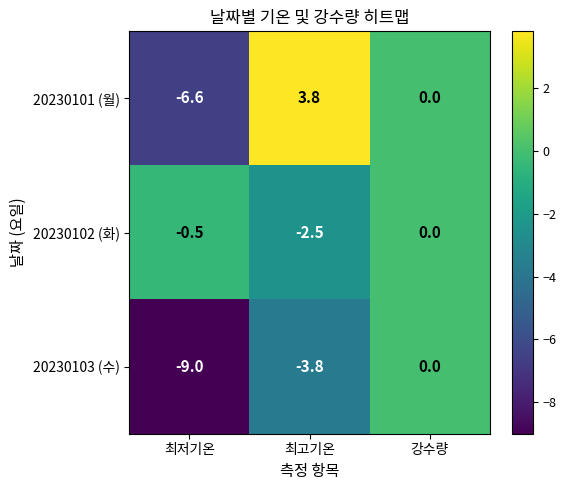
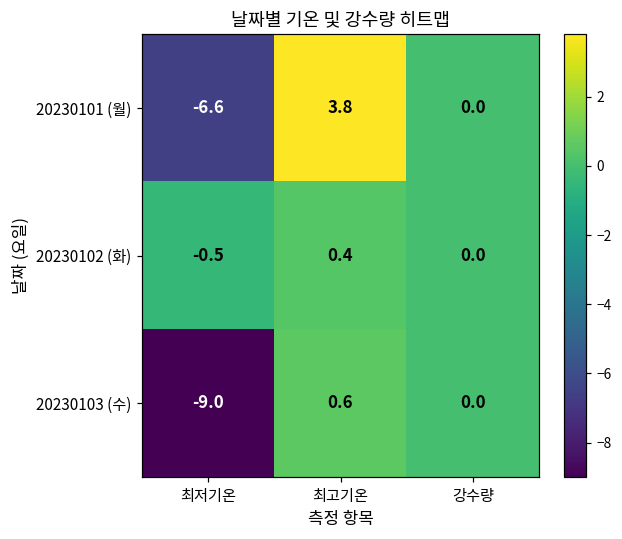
20230102 (화), 최고기온: -2.5 -> 0.4
20230103 (수), 최고기온: -3.8 -> 0.6
